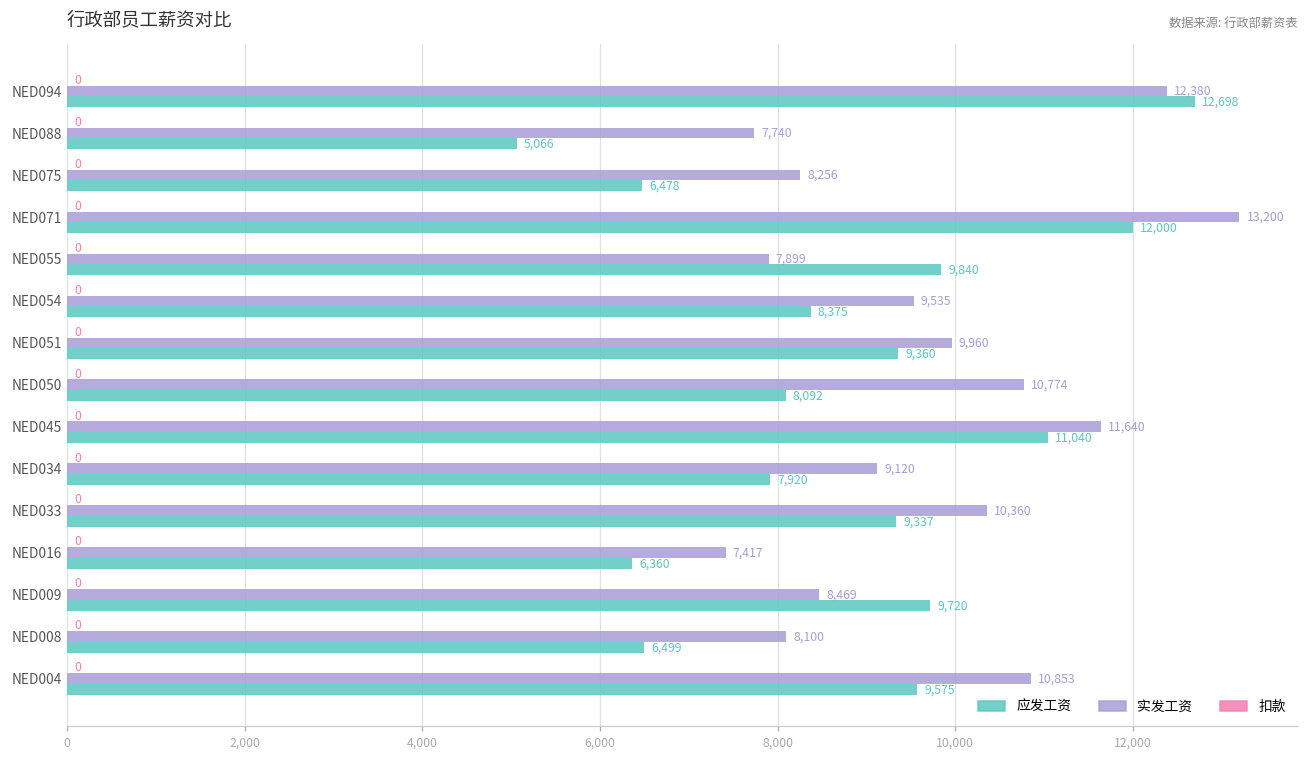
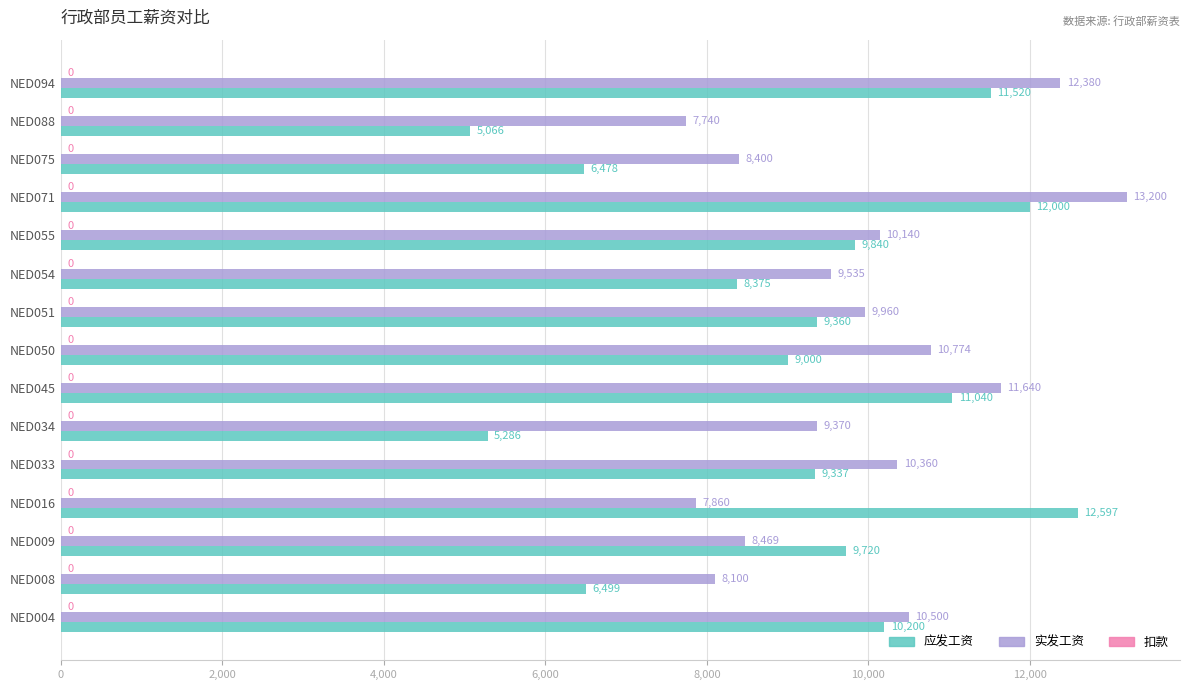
应发工资, NED094: 12,698 -> 11,520
实发工资, NED075: 8,256 -> 8,400
实发工资, NED055: 7,899 -> 10,140
应发工资, NED050: 8,092 -> 9,000
实发工资, NED034: 9,120 -> 9,370
应发工资, NED034: 7,920 -> 5,286
实发工资, NED016: 7,417 -> 7,860
应发工资, NED016: 6,360 -> 12,597
实发工资, NED004: 10,853 -> 10,500
应发工资, NED004: 9,575 -> 10,200
